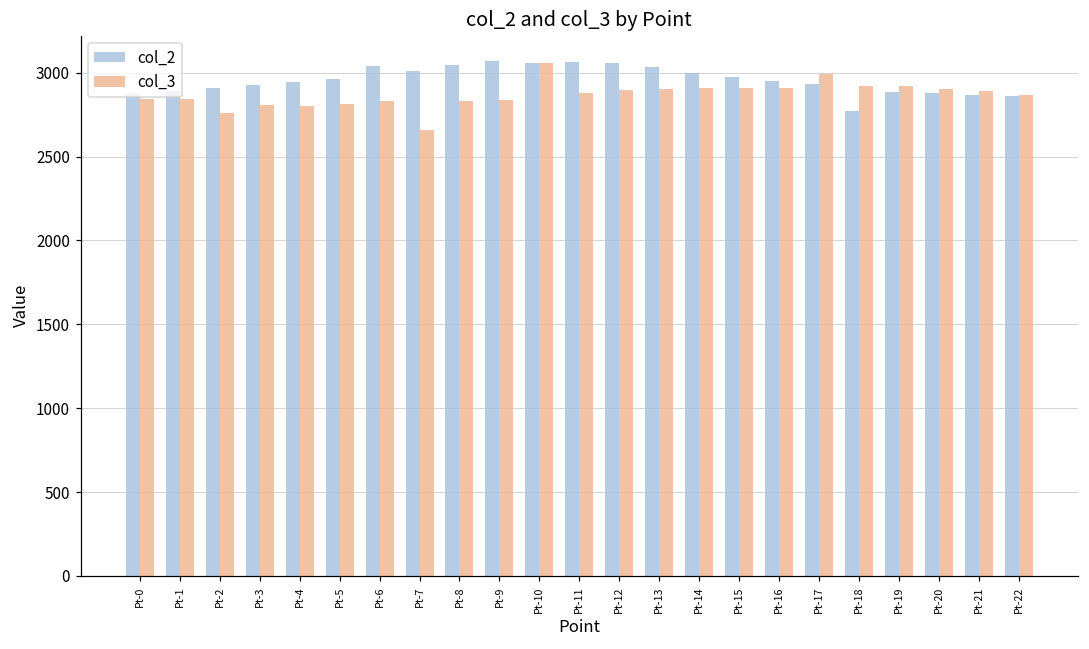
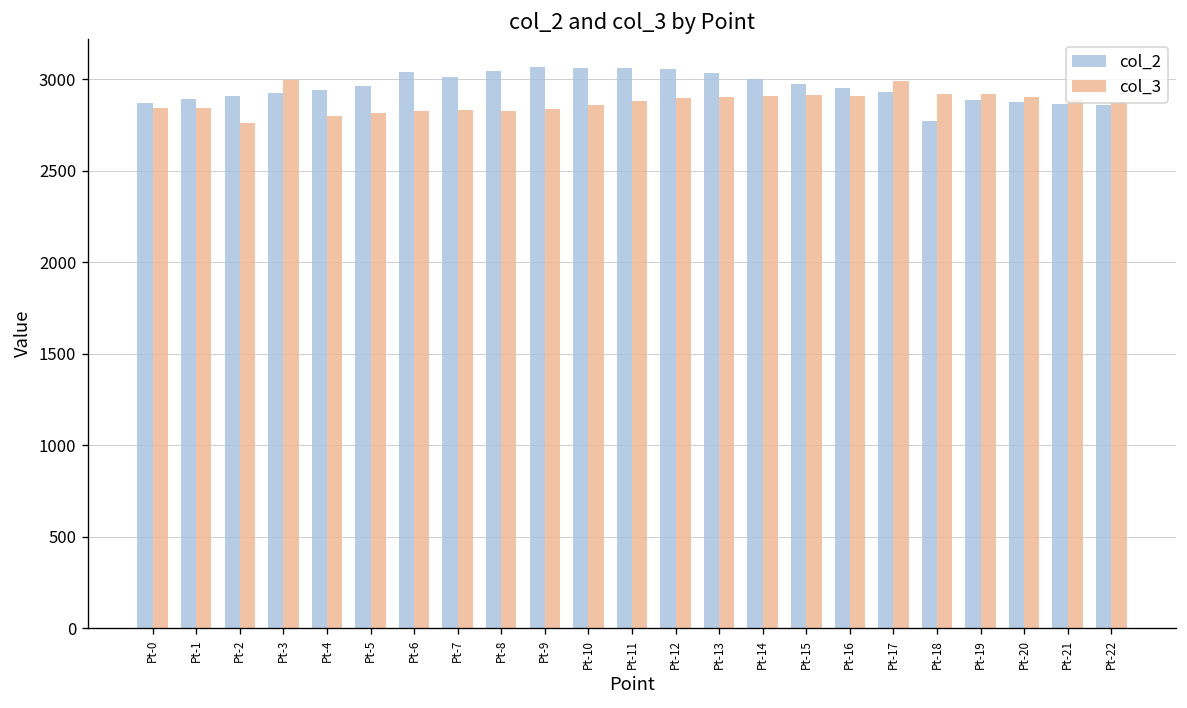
col_3, Pt-3: 2810 -> 3000
col_3, Pt-7: 2660 -> 2830
col_3, Pt-10: 3060 -> 2860
